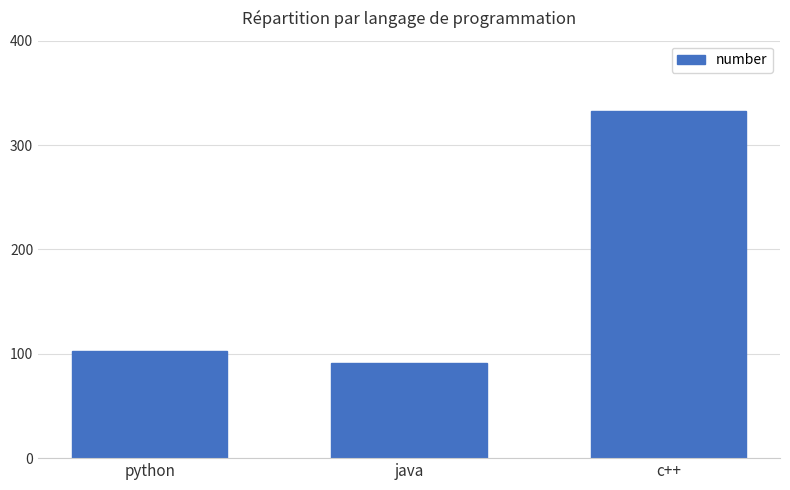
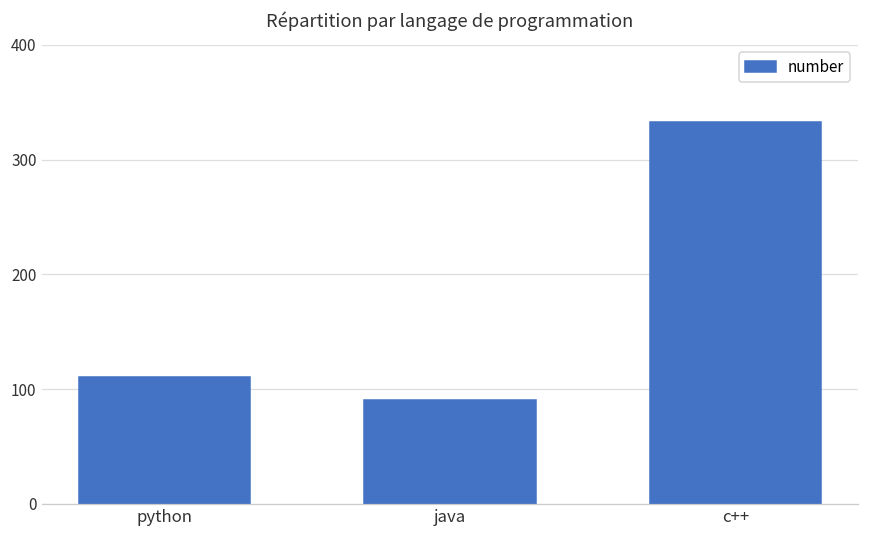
python: 103 -> 111
